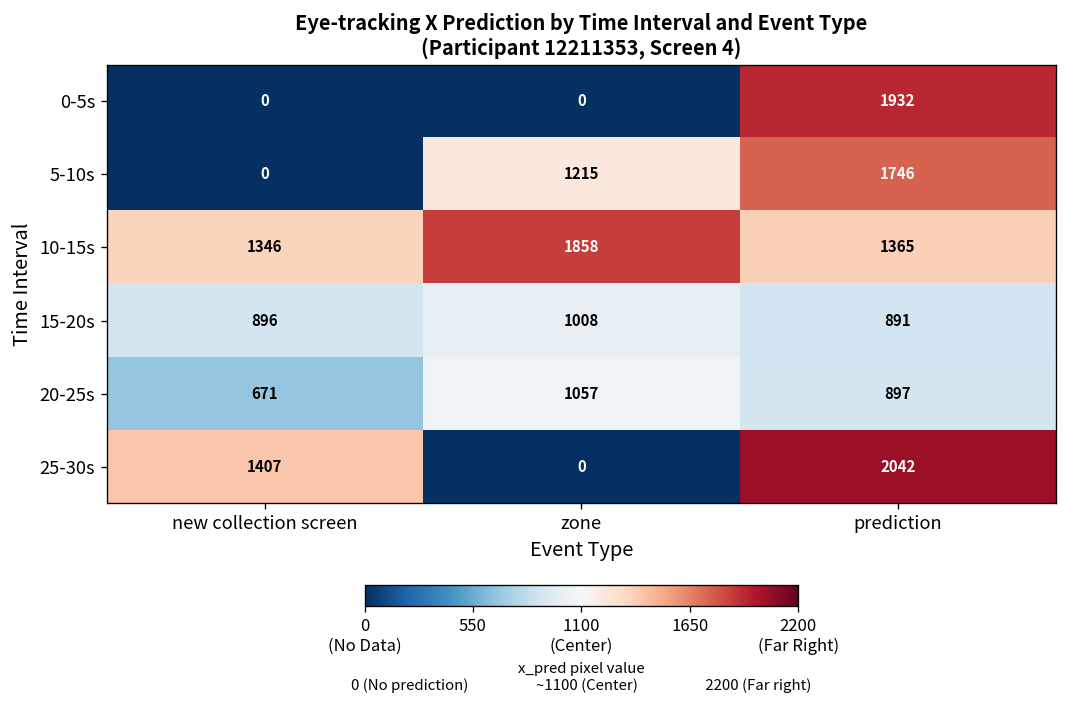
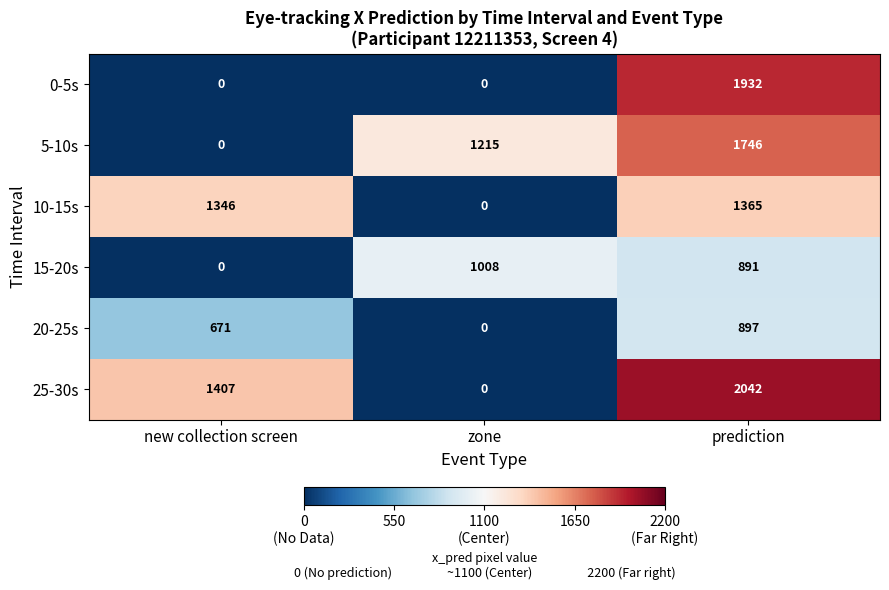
10-15s, zone: 1858 -> 0
15-20s, new collection screen: 896 -> 0
20-25s, zone: 1057 -> 0
